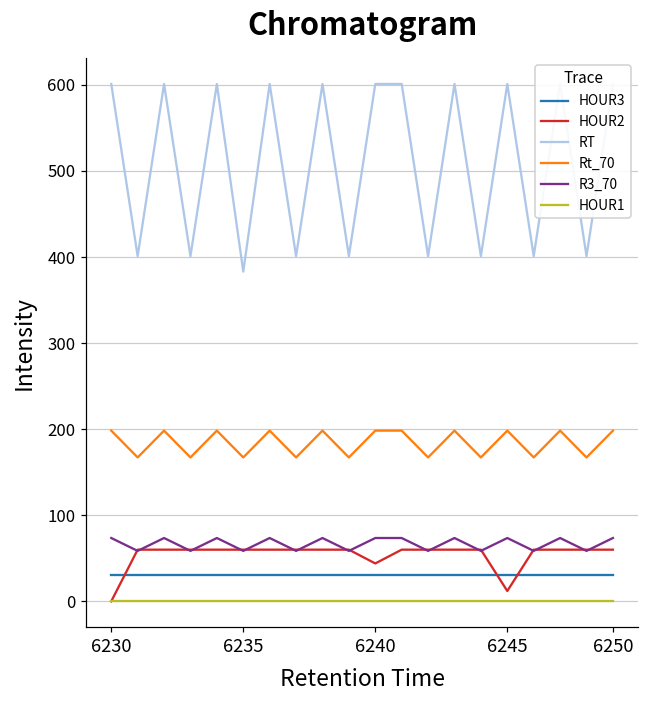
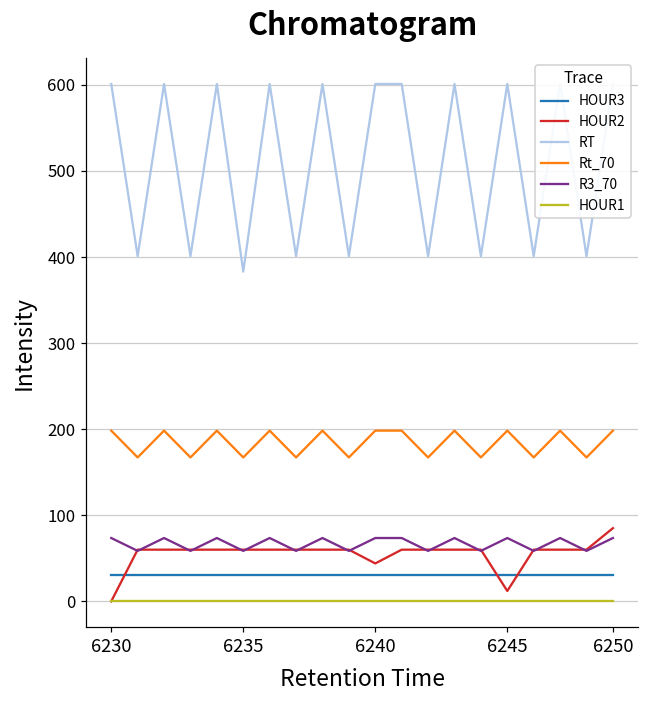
HOUR2, 6250: 60 -> 90
